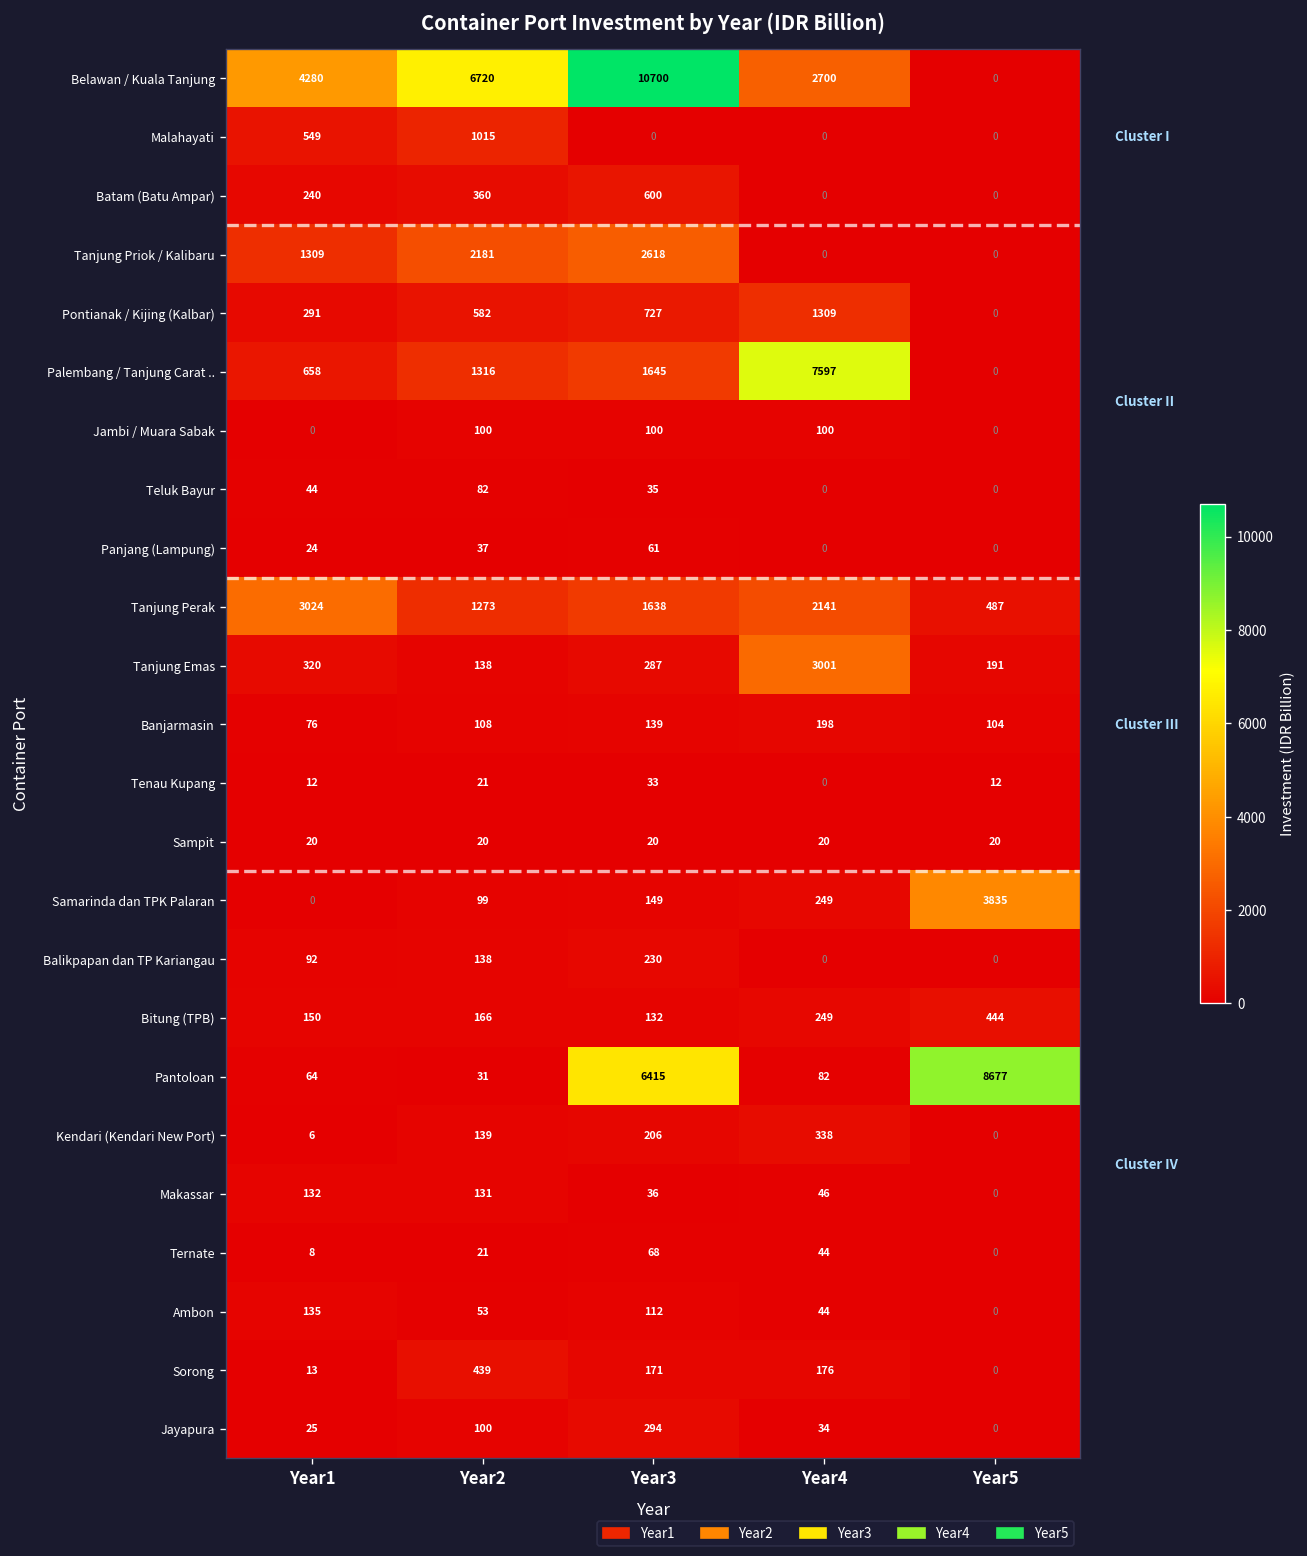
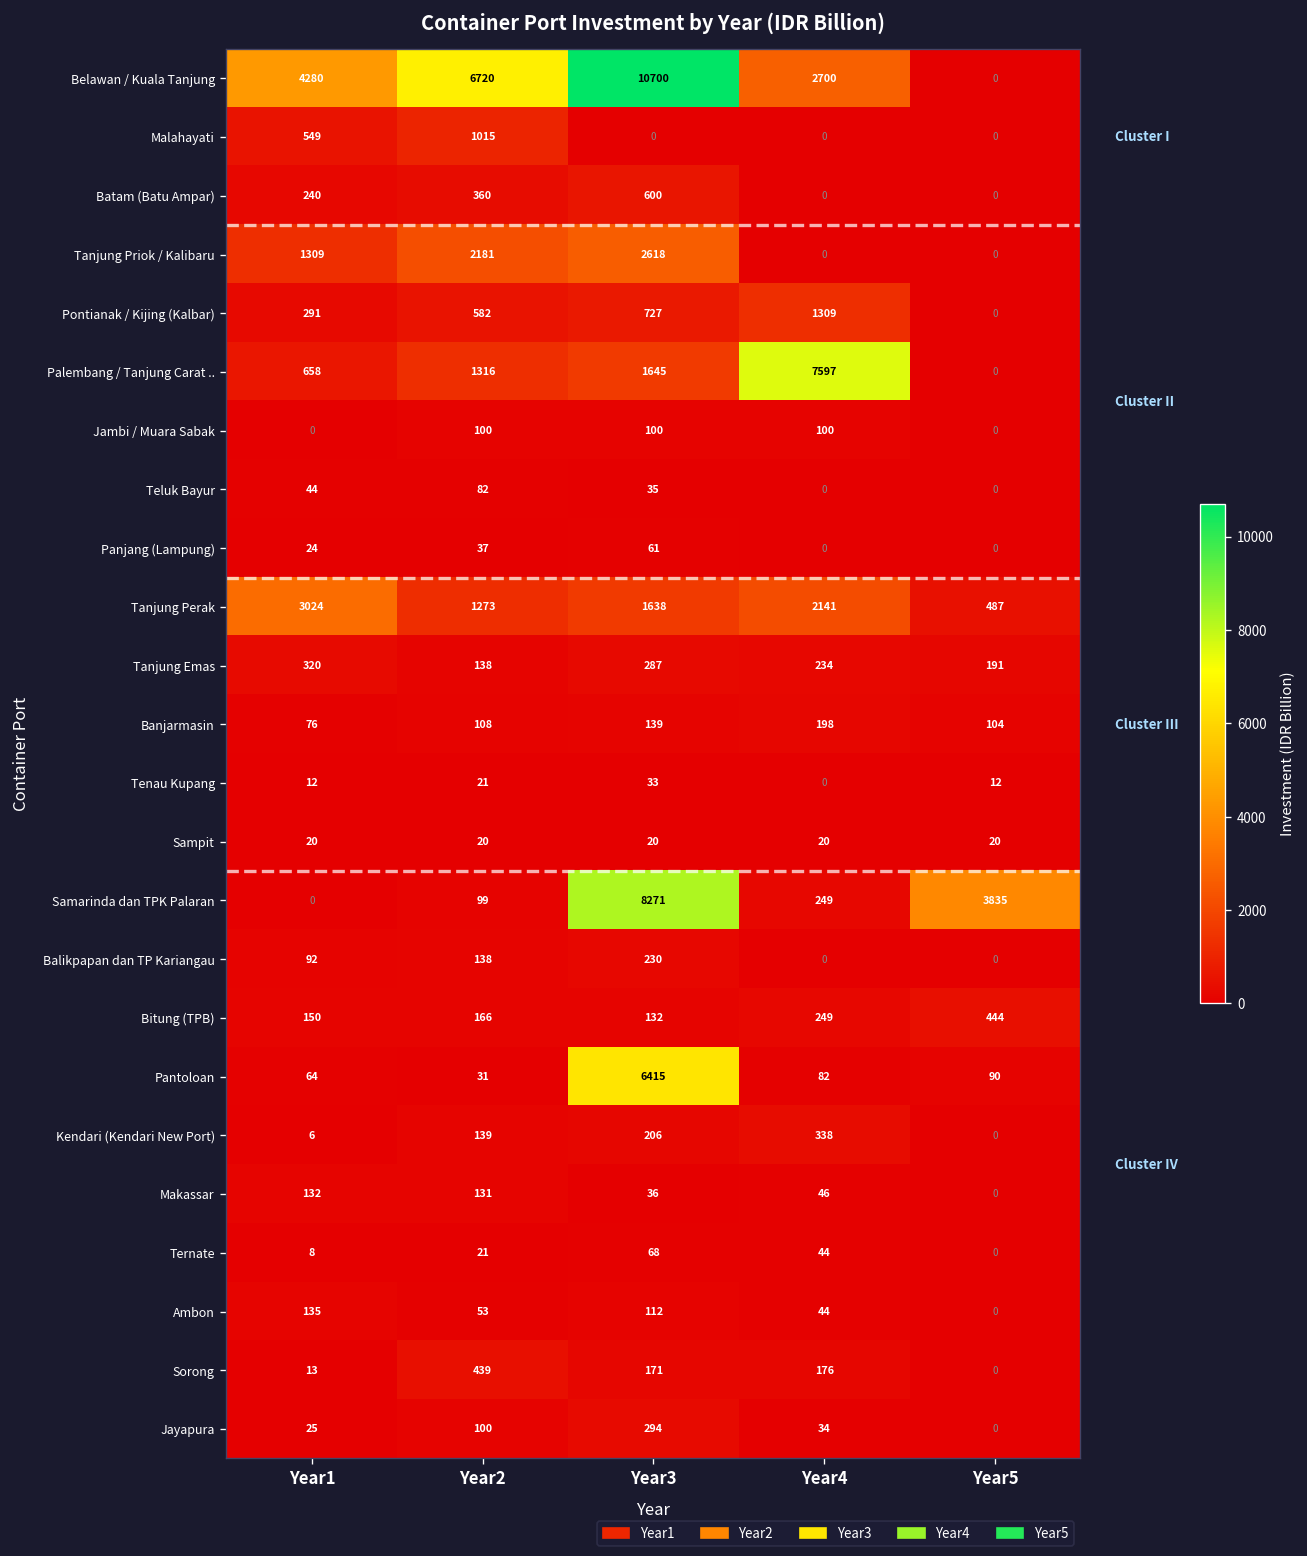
Tanjung Emas, Year4: 3001 -> 234
Samarinda dan TPK Palaran, Year3: 149 -> 8271
Pantoloan, Year5: 8677 -> 90
